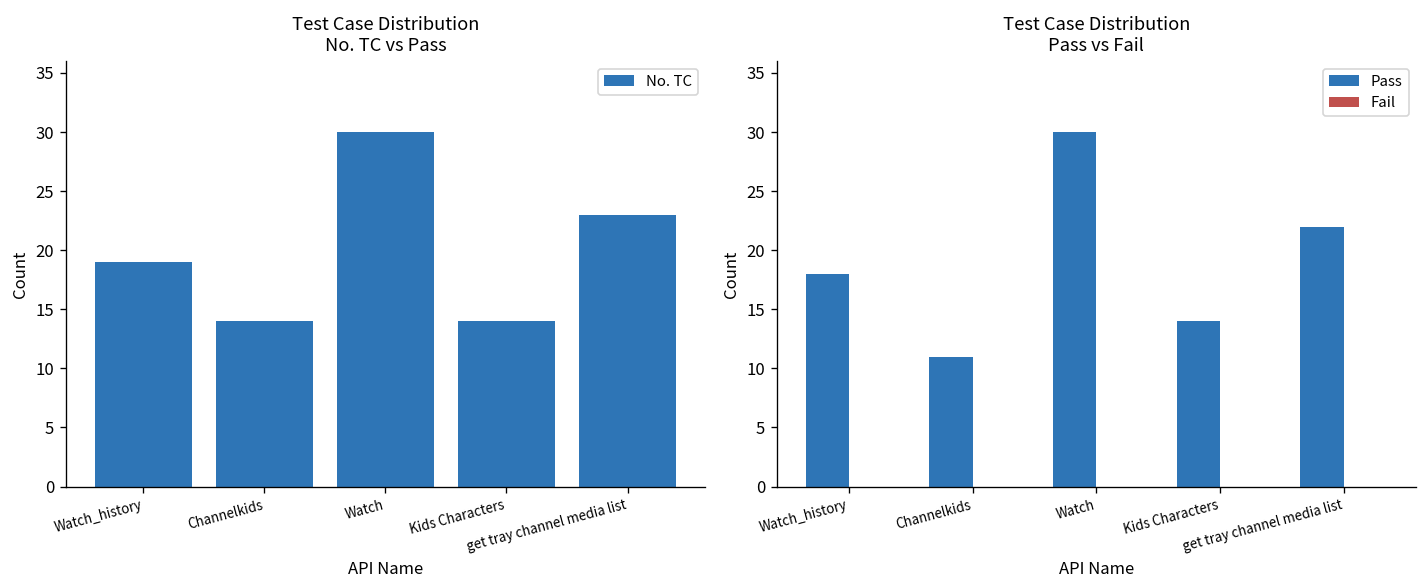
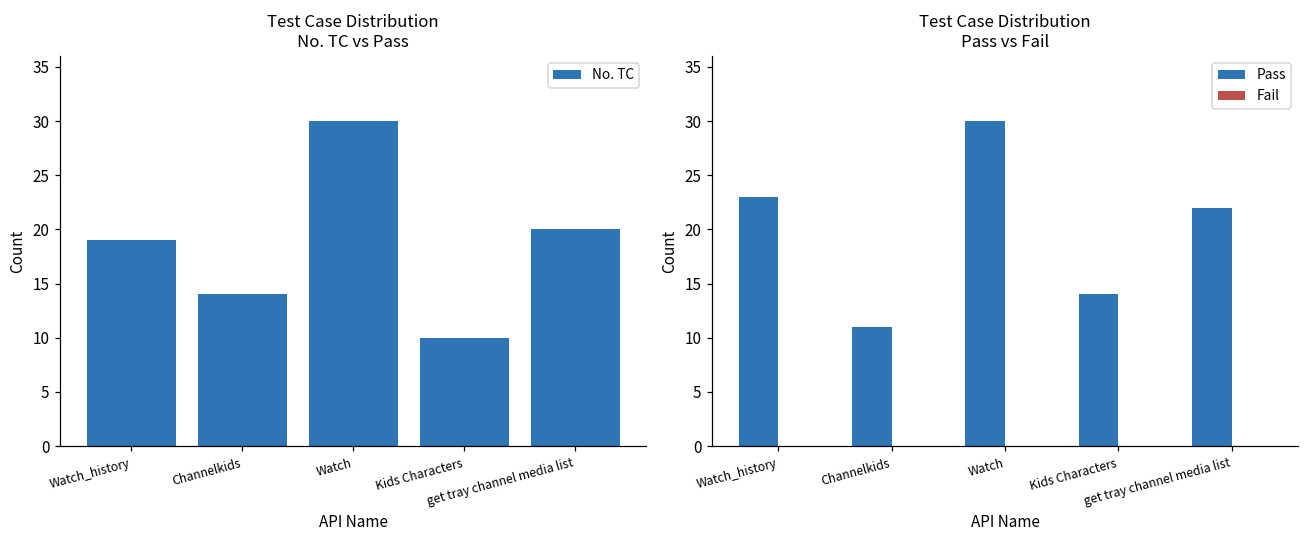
Test Case Distribution No. TC vs Pass, Kids Characters: 14 -> 10
Test Case Distribution No. TC vs Pass, get tray channel media list: 23 -> 20
Test Case Distribution Pass vs Fail, Pass, Watch_history: 18 -> 23
